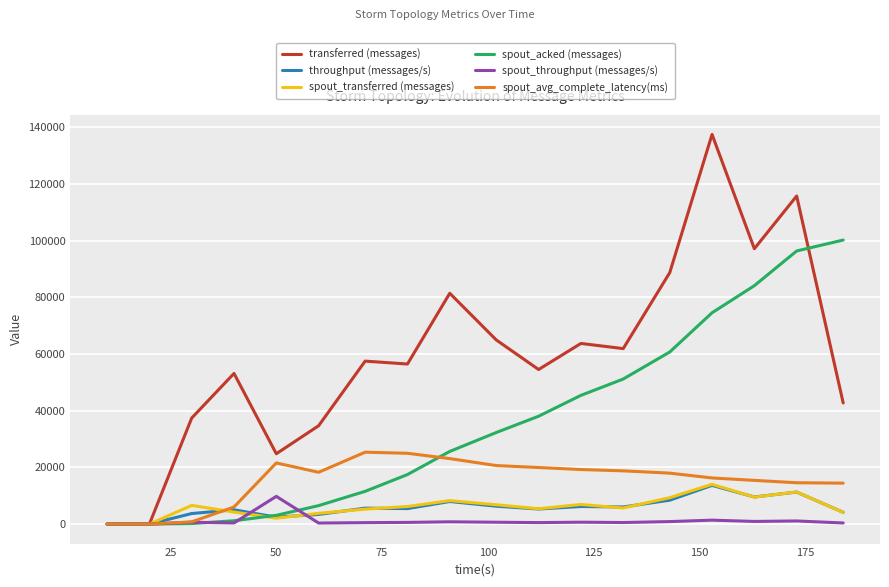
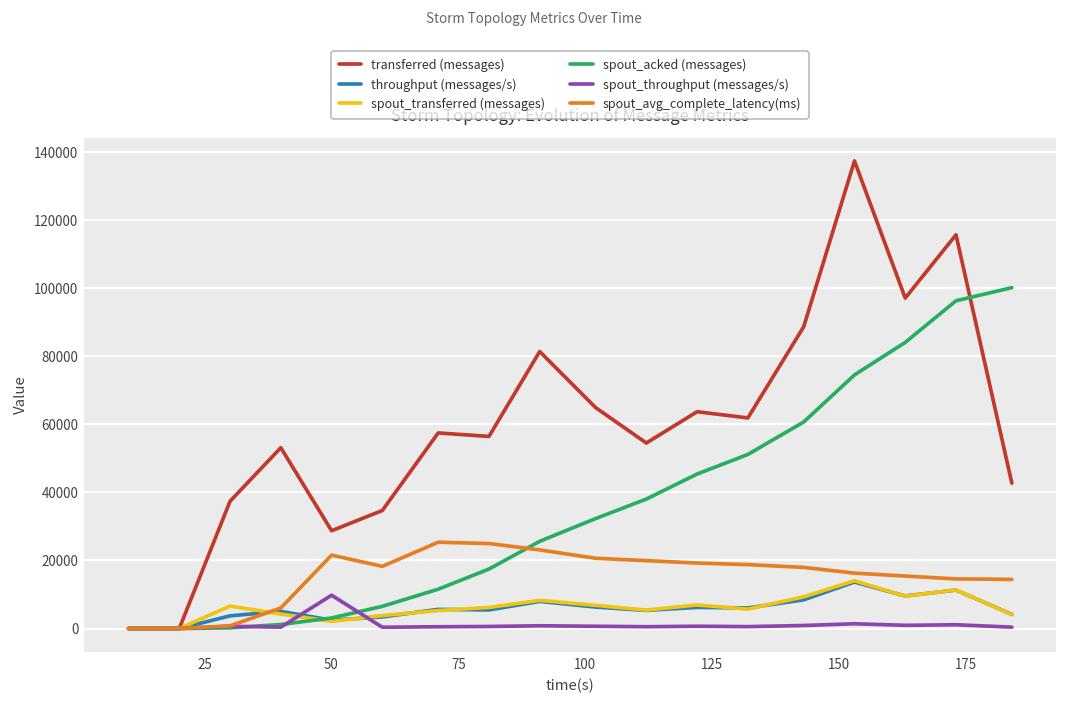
transferred (messages), 50: 25000 -> 29000
